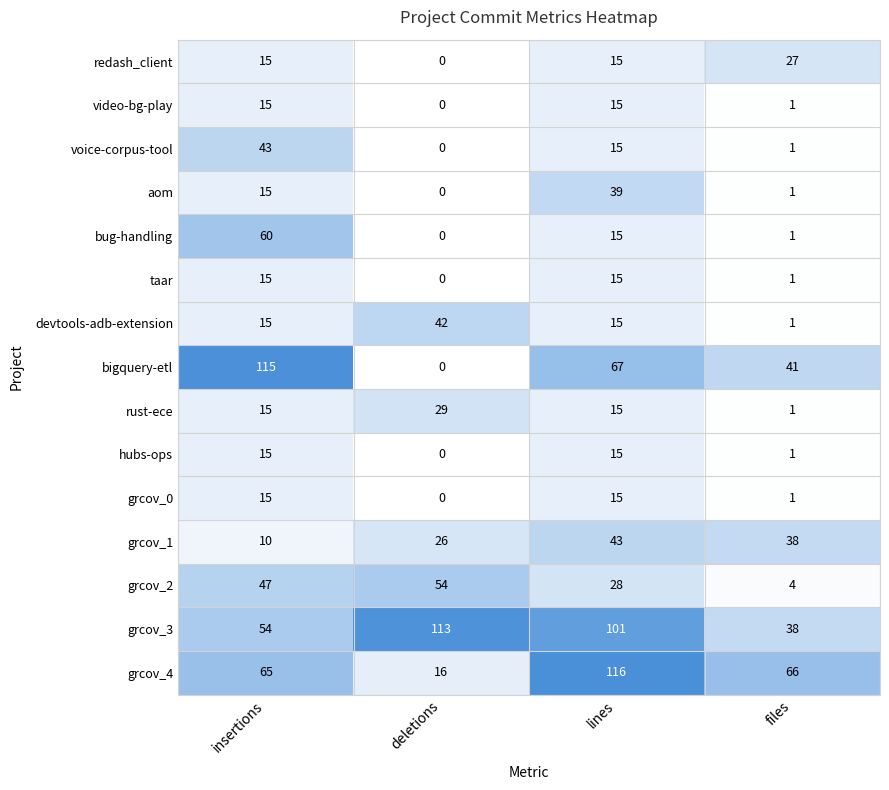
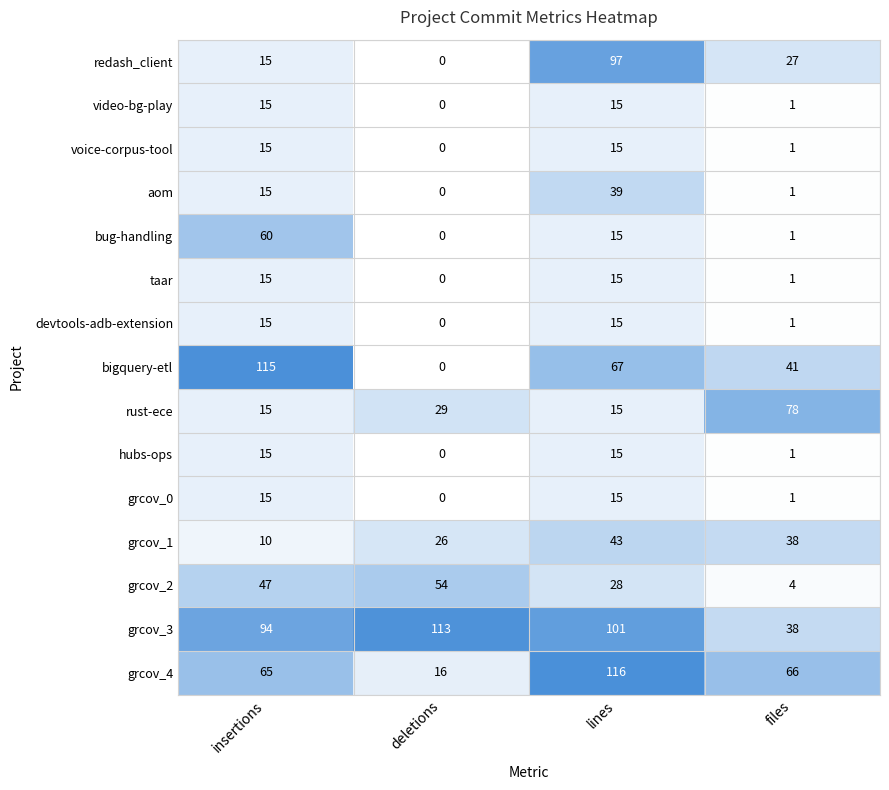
redash_client, lines: 15 -> 97
voice-corpus-tool, insertions: 43 -> 15
devtools-adb-extension, deletions: 42 -> 0
rust-ece, files: 1 -> 78
grcov_3, insertions: 54 -> 94
